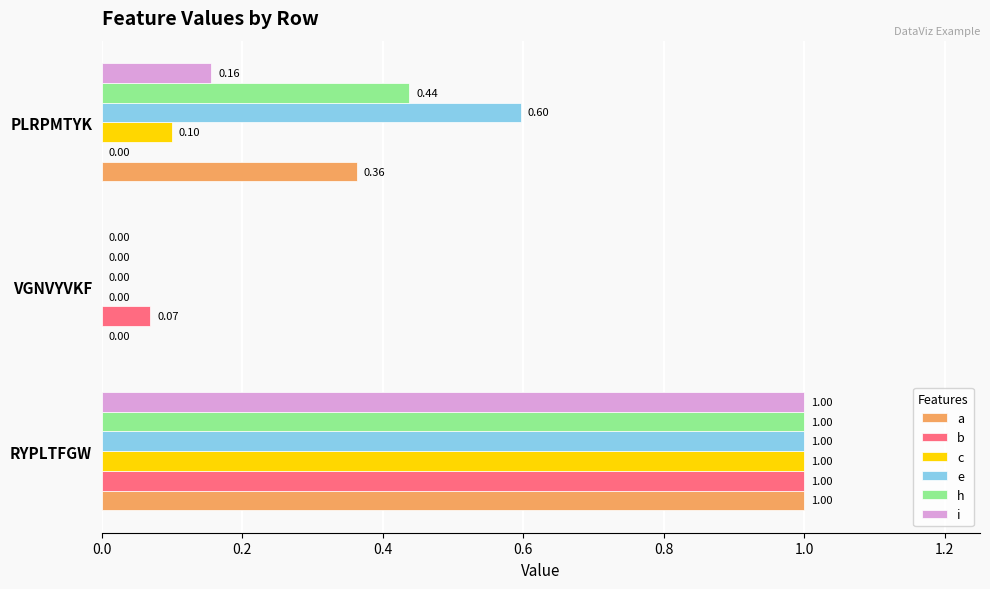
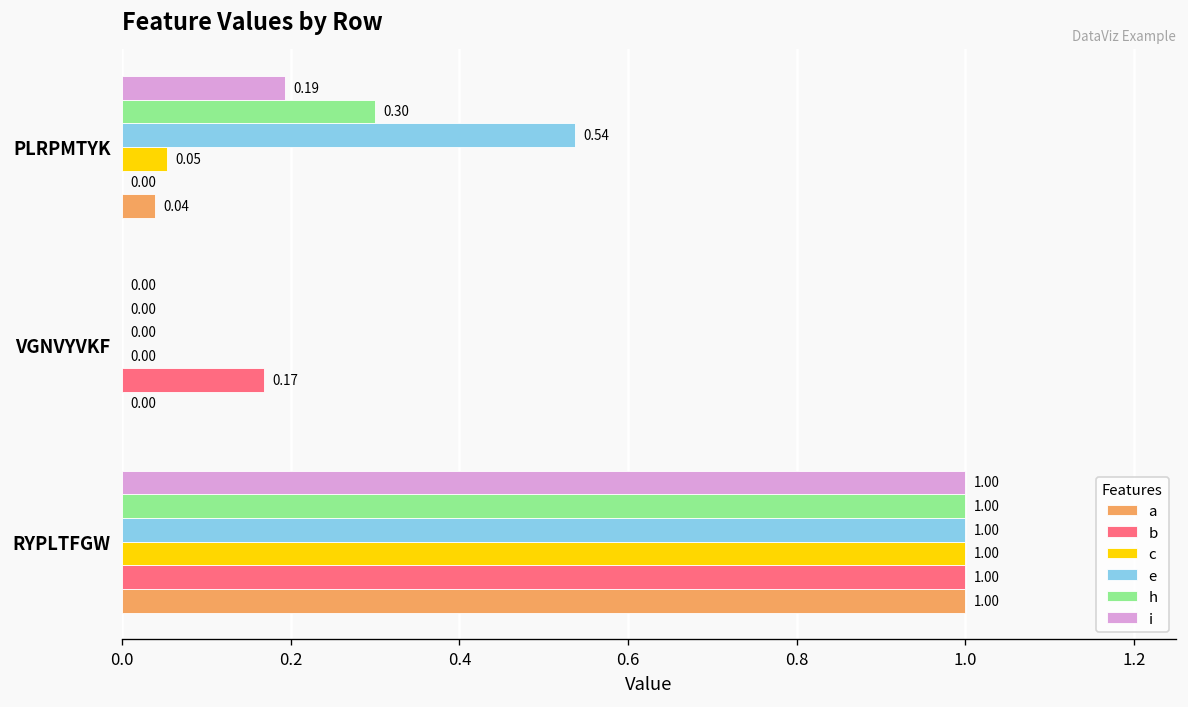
i, PLRPMTYK: 0.16 -> 0.19
h, PLRPMTYK: 0.44 -> 0.30
e, PLRPMTYK: 0.60 -> 0.54
c, PLRPMTYK: 0.10 -> 0.05
a, PLRPMTYK: 0.36 -> 0.04
b, VGNVYVKF: 0.07 -> 0.17
